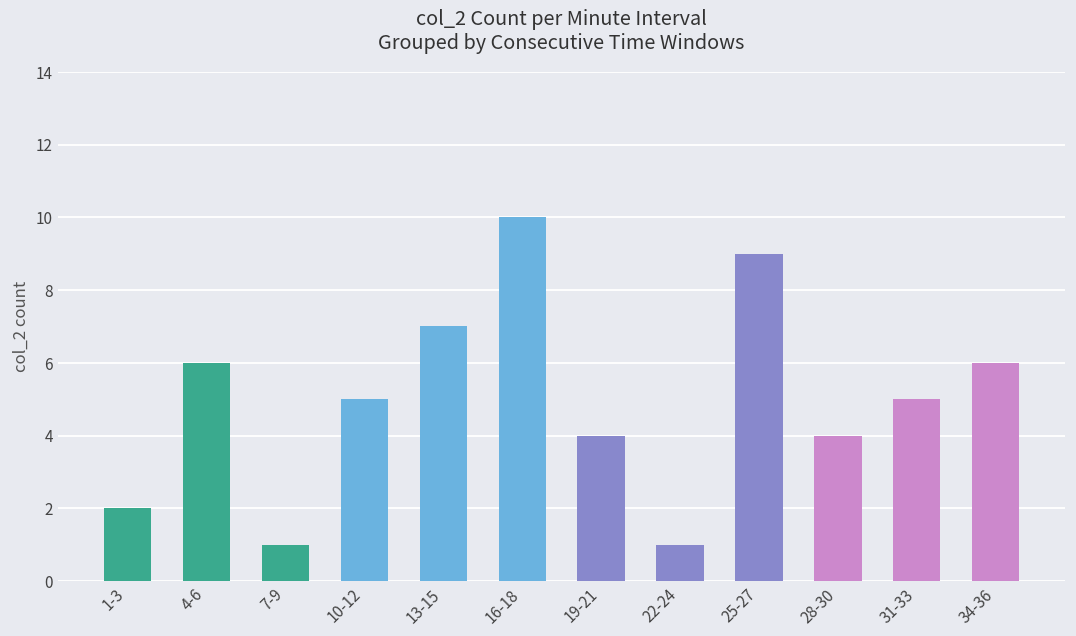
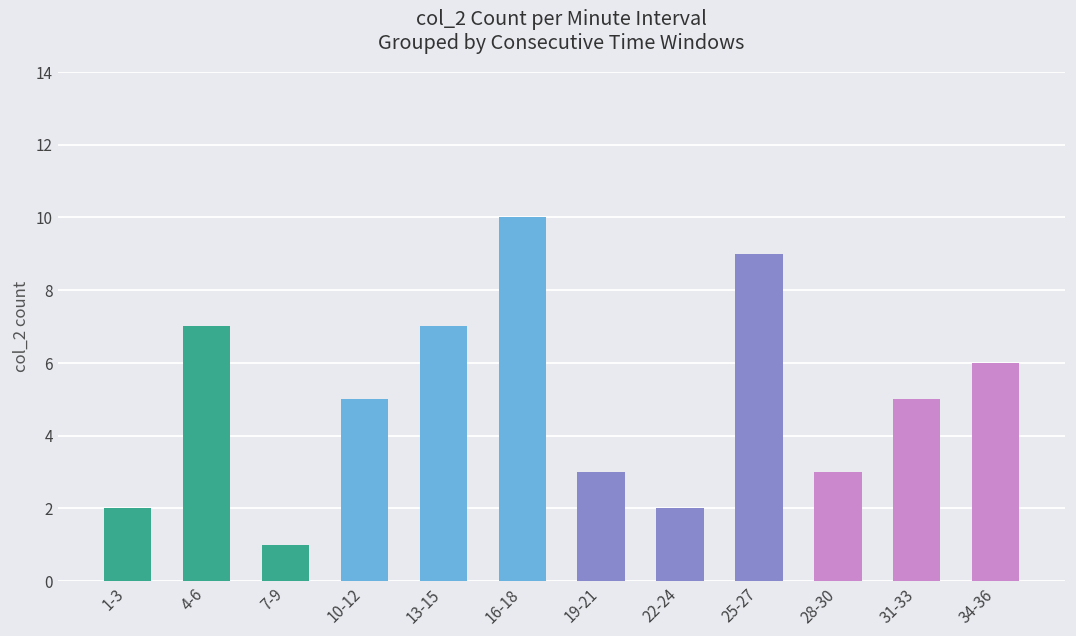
4-6: 6 -> 7
19-21: 4 -> 3
22-24: 1 -> 2
28-30: 4 -> 3
